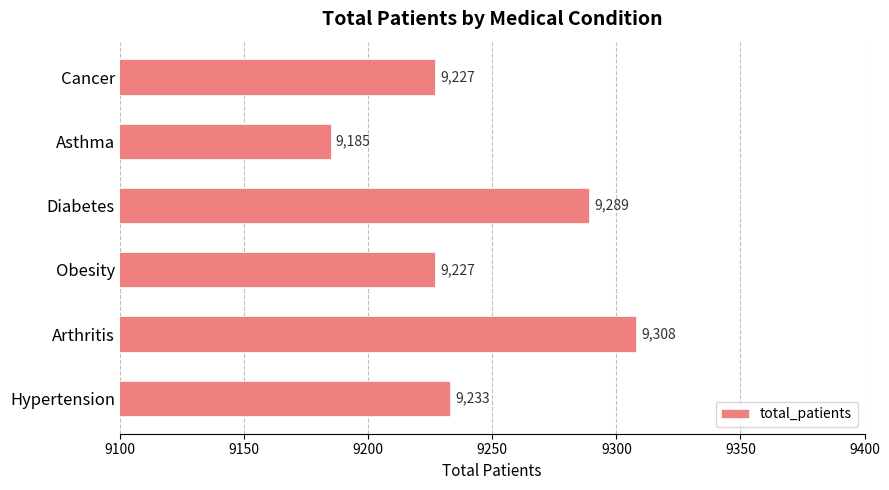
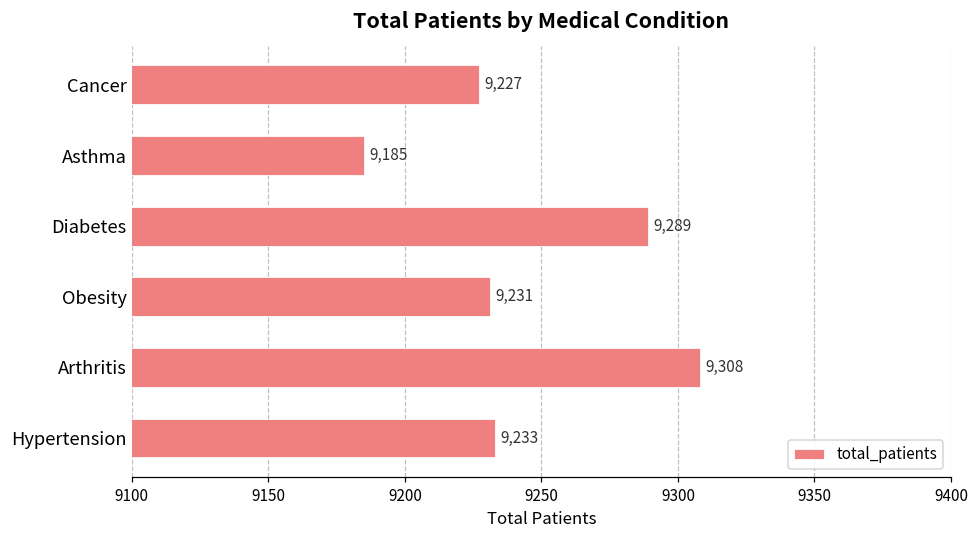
Obesity: 9,227 -> 9,231
